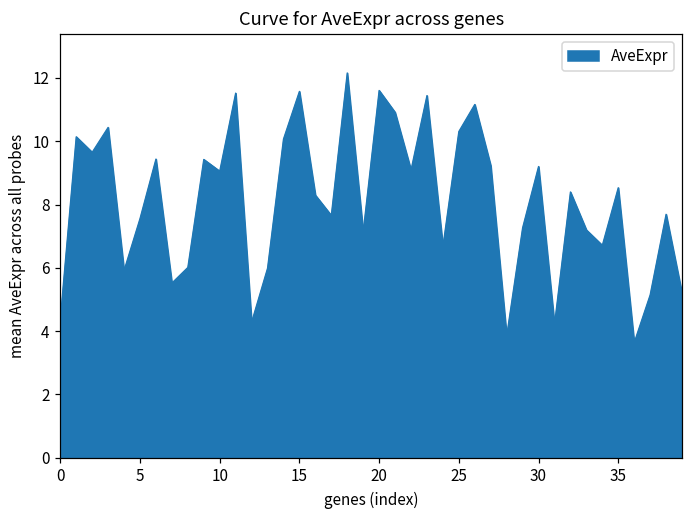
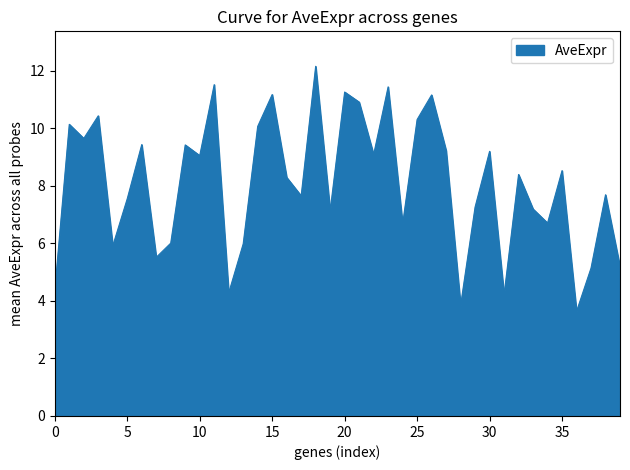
15: 11.6 -> 11.2
20: 11.6 -> 11.3
